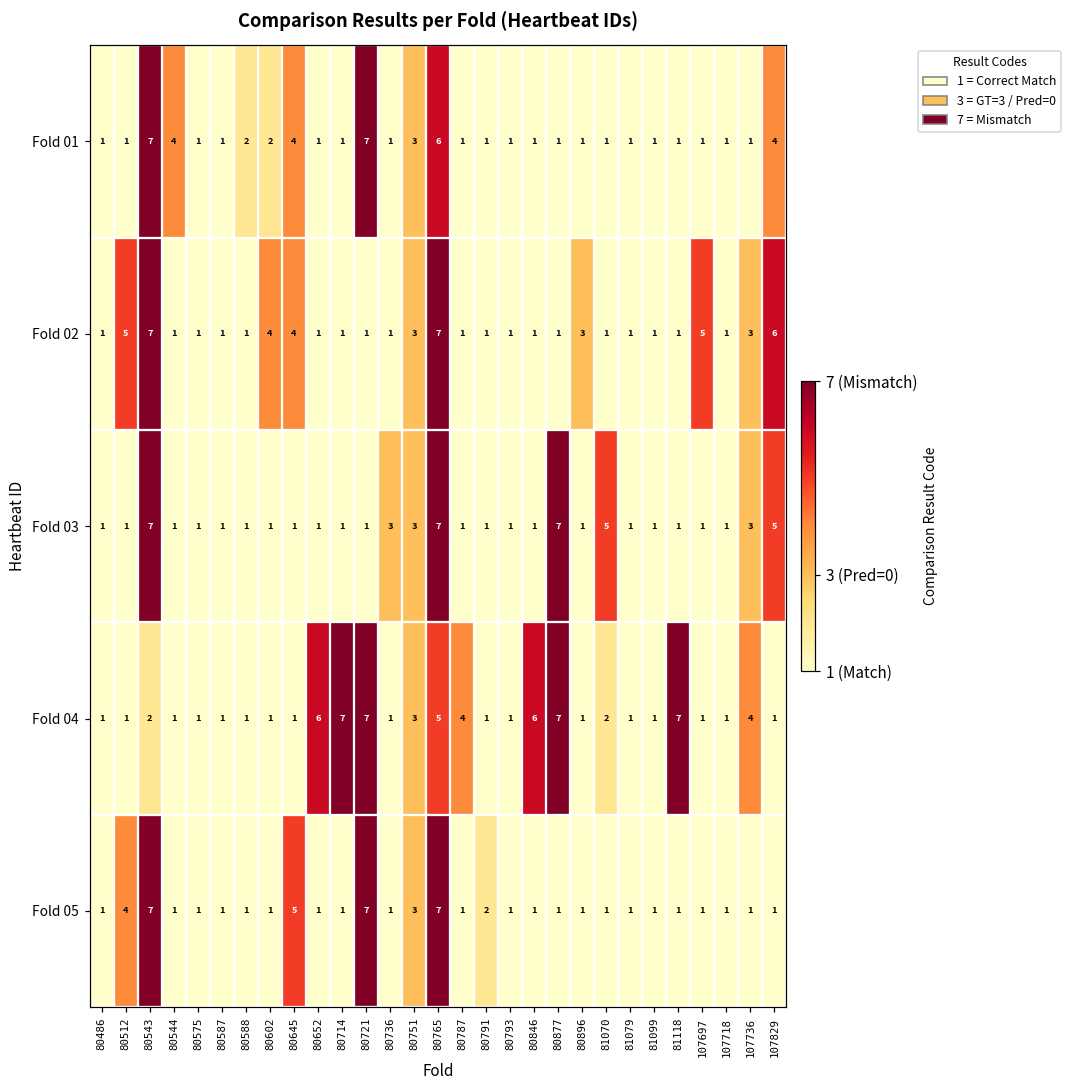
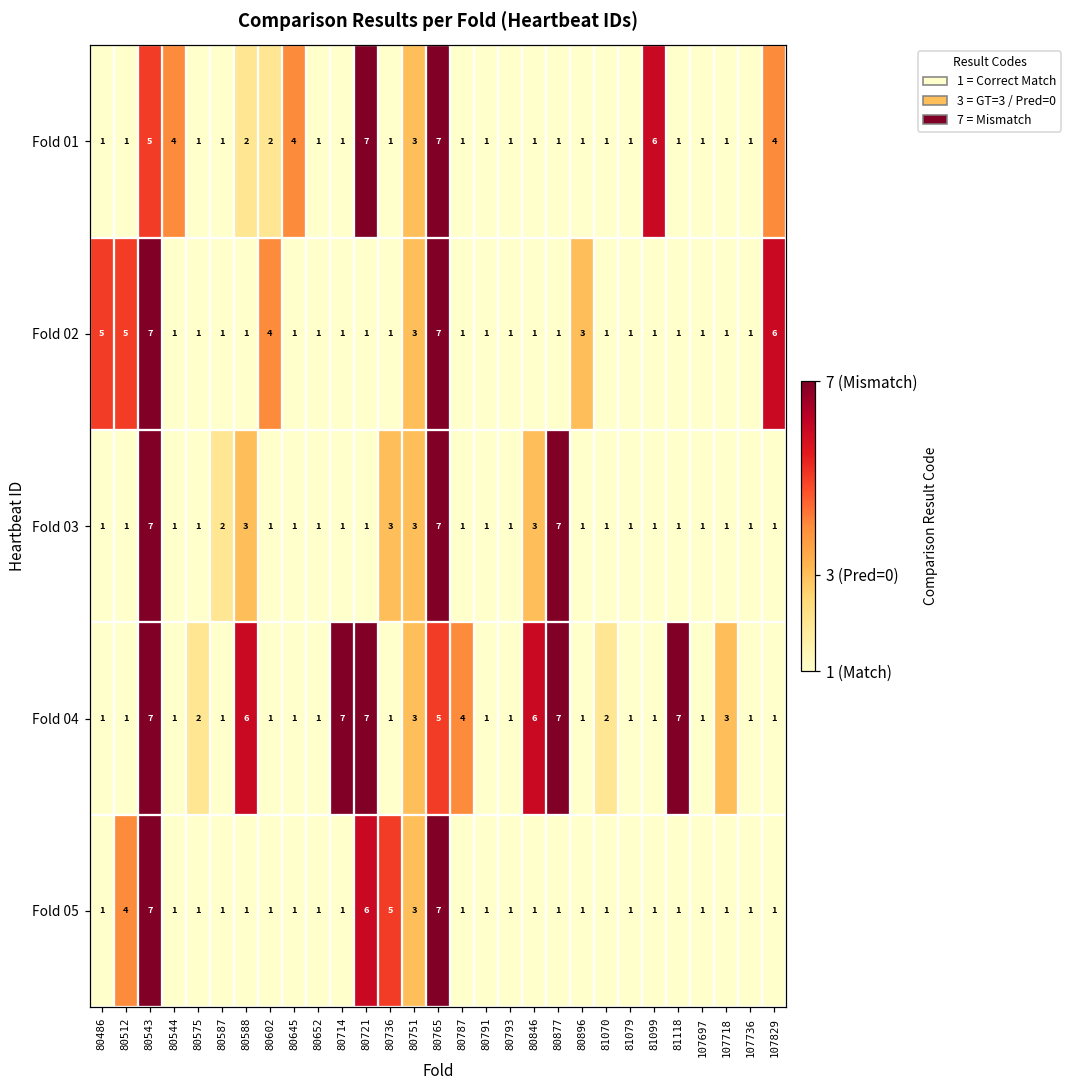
Fold 01, 80543: 7 -> 5
Fold 01, 80765: 6 -> 7
Fold 01, 81099: 1 -> 6
Fold 02, 80486: 1 -> 5
Fold 02, 80645: 4 -> 1
Fold 02, 107697: 5 -> 1
Fold 02, 107736: 3 -> 1
Fold 03, 80587: 1 -> 2
Fold 03, 80588: 1 -> 3
Fold 03, 80846: 1 -> 3
Fold 03, 81070: 5 -> 1
Fold 03, 107736: 3 -> 1
Fold 03, 107829: 5 -> 1
Fold 04, 80543: 2 -> 7
Fold 04, 80575: 1 -> 2
Fold 04, 80588: 1 -> 6
Fold 04, 80652: 6 -> 1
Fold 04, 107718: 1 -> 3
Fold 04, 107736: 4 -> 1
Fold 05, 80645: 5 -> 1
Fold 05, 80721: 7 -> 6
Fold 05, 80736: 1 -> 5
Fold 05, 80791: 2 -> 1
